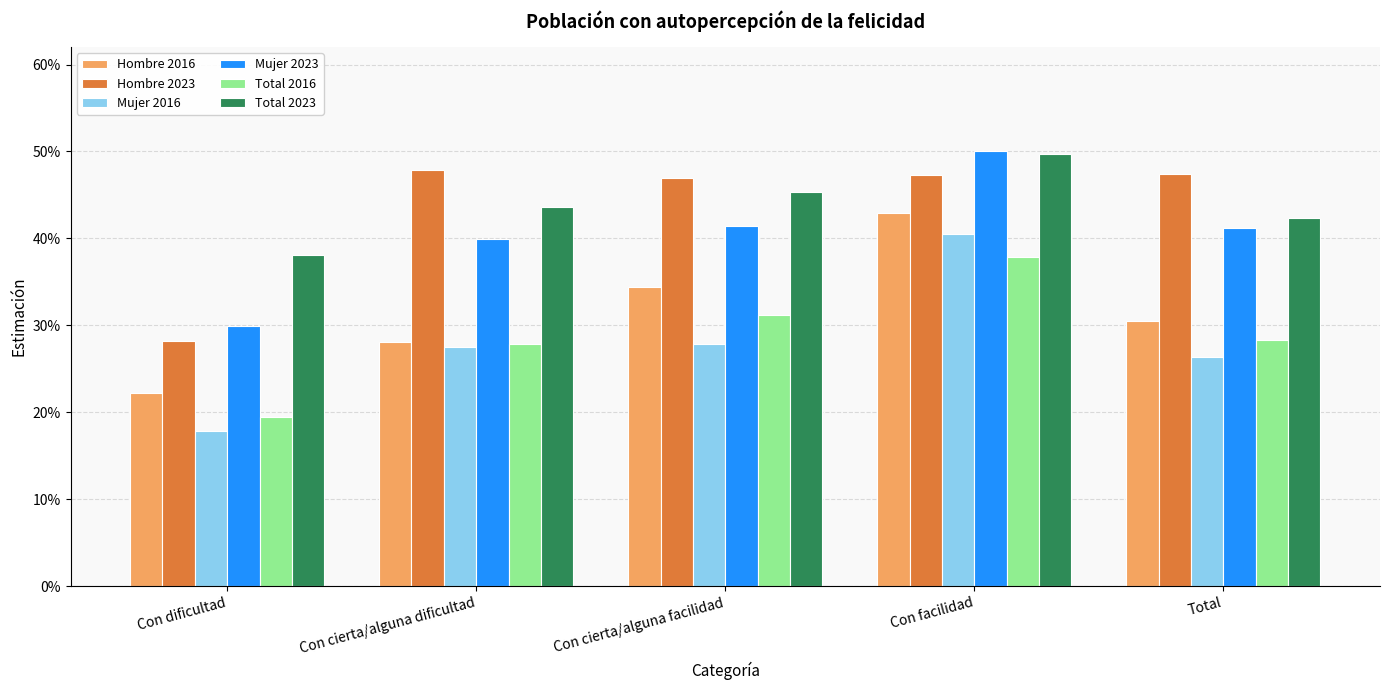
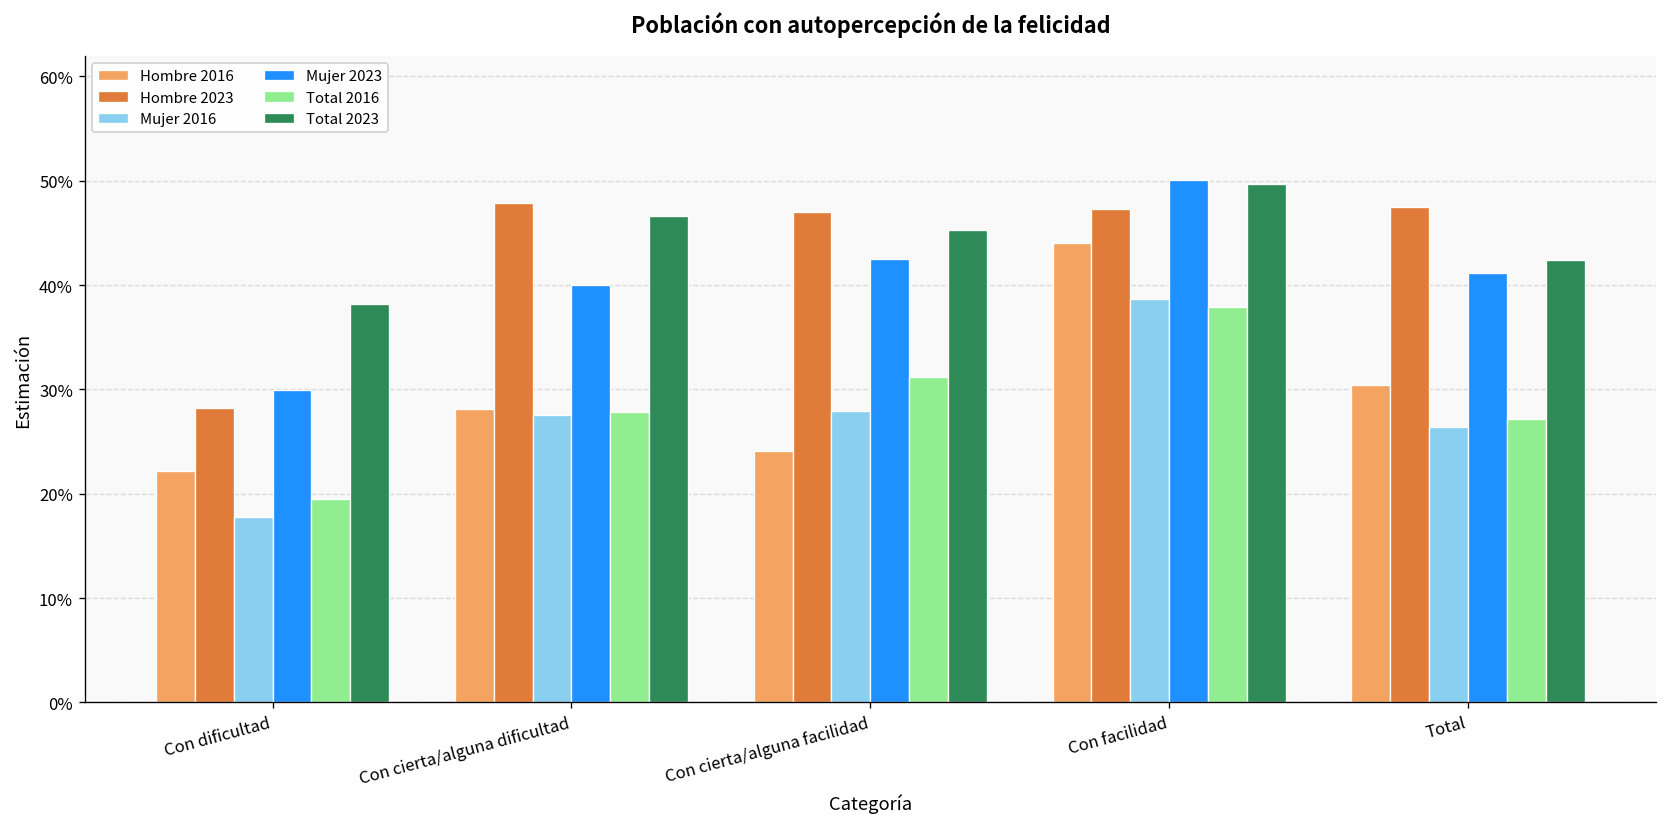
Total 2023, Con cierta/alguna dificultad: 44% -> 47%
Hombre 2016, Con cierta/alguna facilidad: 34% -> 24%
Mujer 2023, Con cierta/alguna facilidad: 41% -> 42%
Hombre 2016, Con facilidad: 43% -> 44%
Mujer 2016, Con facilidad: 41% -> 39%
Total 2016, Total: 28% -> 27%
